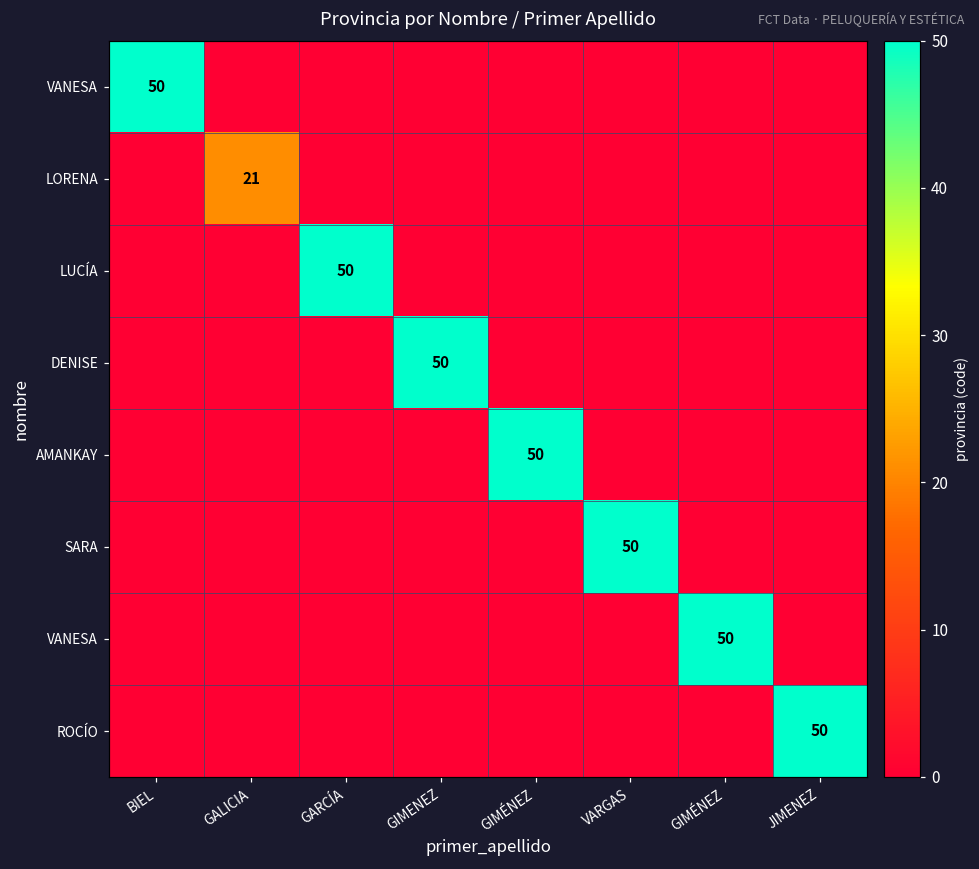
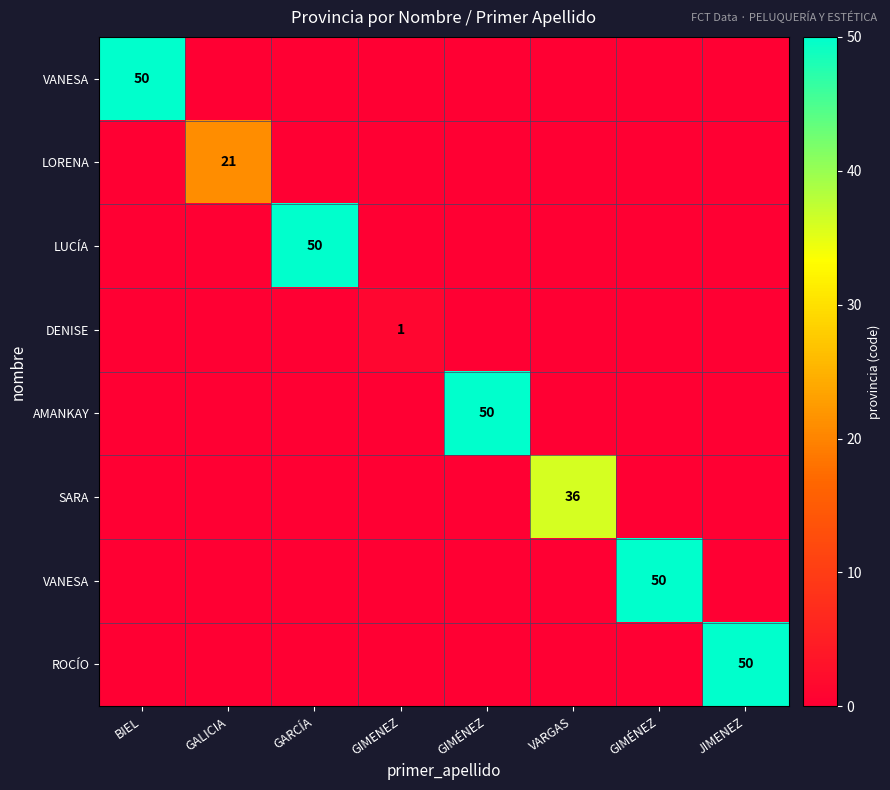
DENISE, GIMENEZ: 50 -> 1
SARA, VARGAS: 50 -> 36
